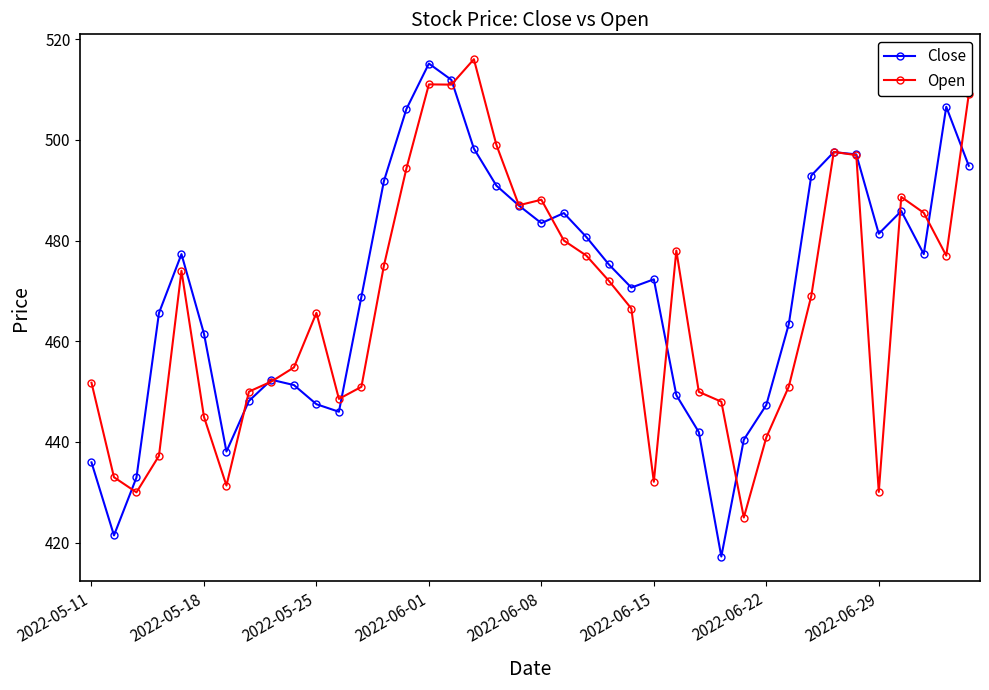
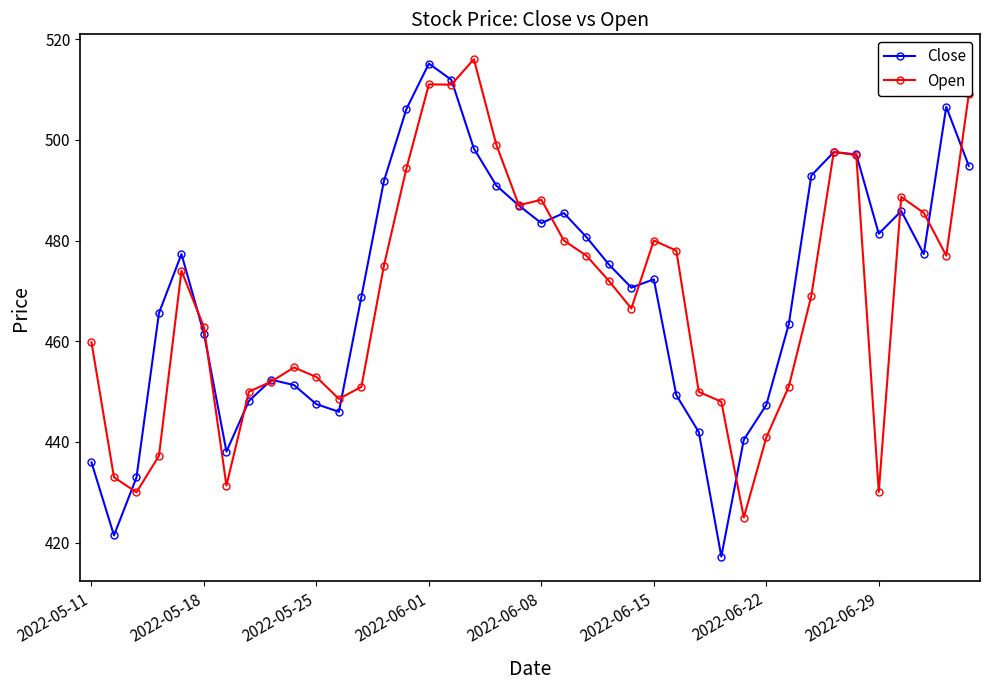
Open, 2022-05-11: 452 -> 460
Open, 2022-05-18: 445 -> 463
Open, 2022-05-25: 466 -> 453
Open, 2022-06-15: 432 -> 480
